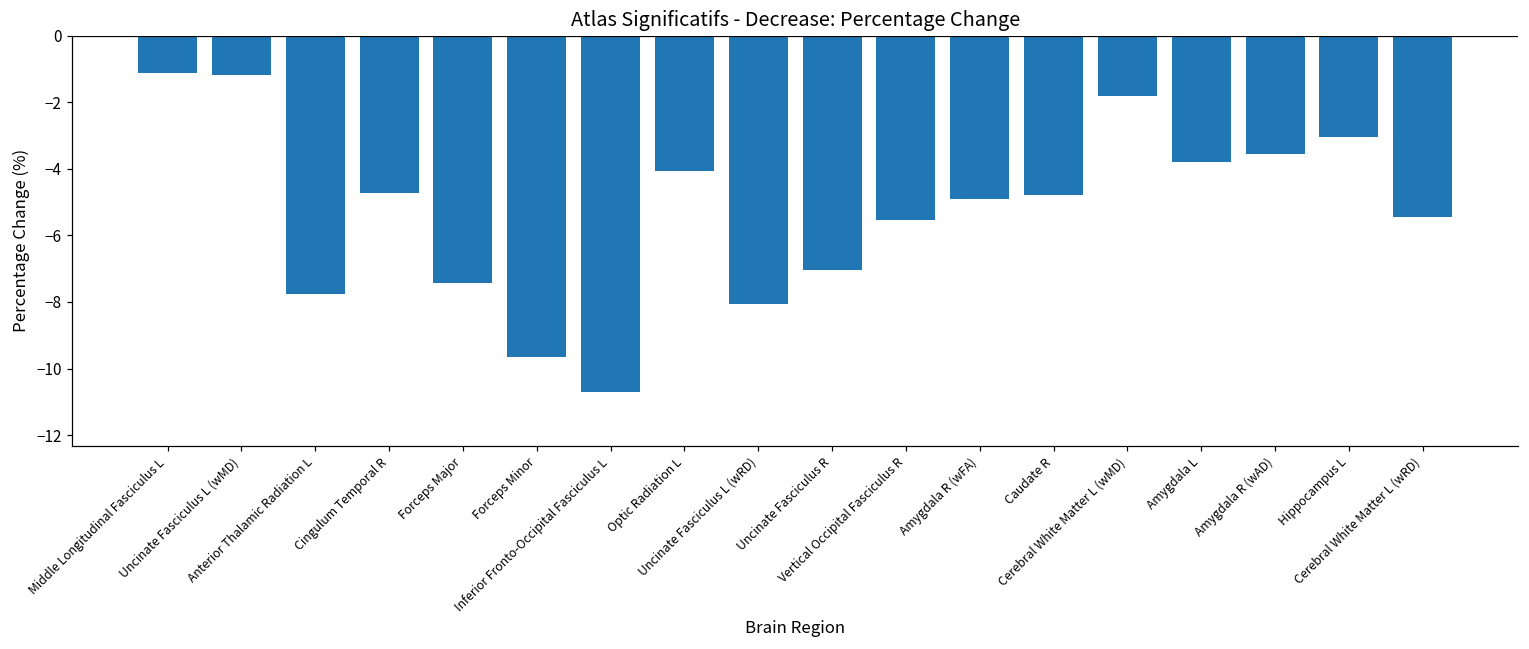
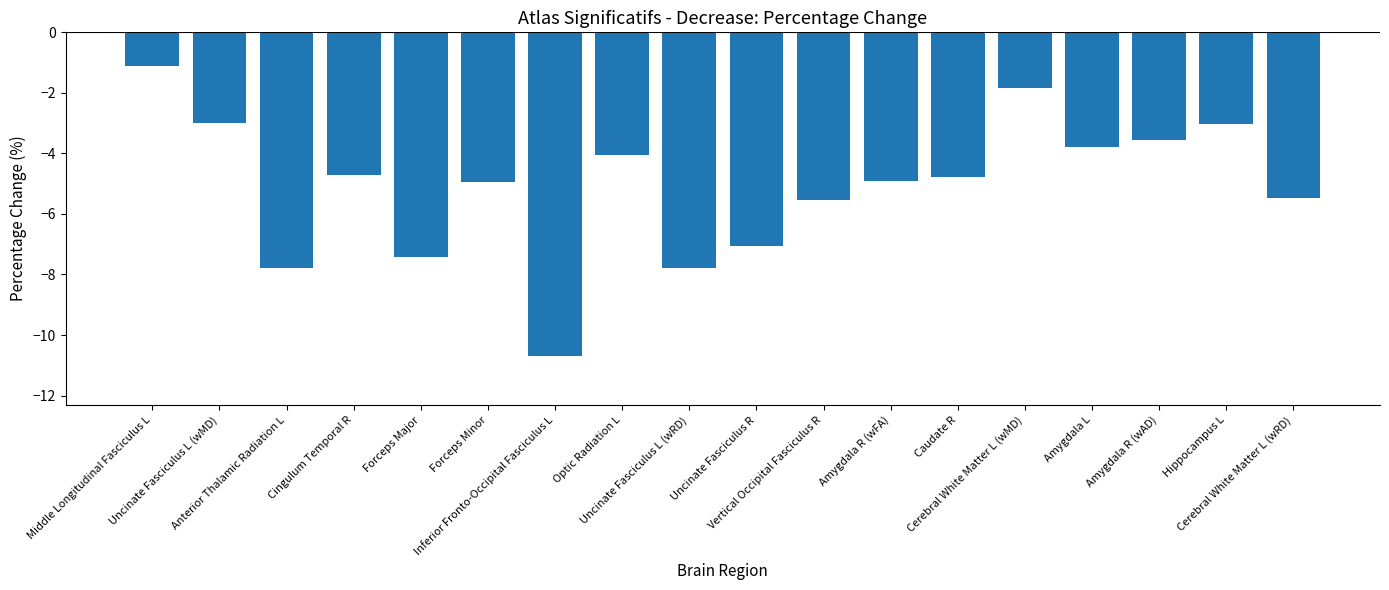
Uncinate Fasciculus L (wMD): -1.2 -> -3.0
Forceps Minor: -9.7 -> -4.9
Uncinate Fasciculus L (wRD): -8.1 -> -7.8
